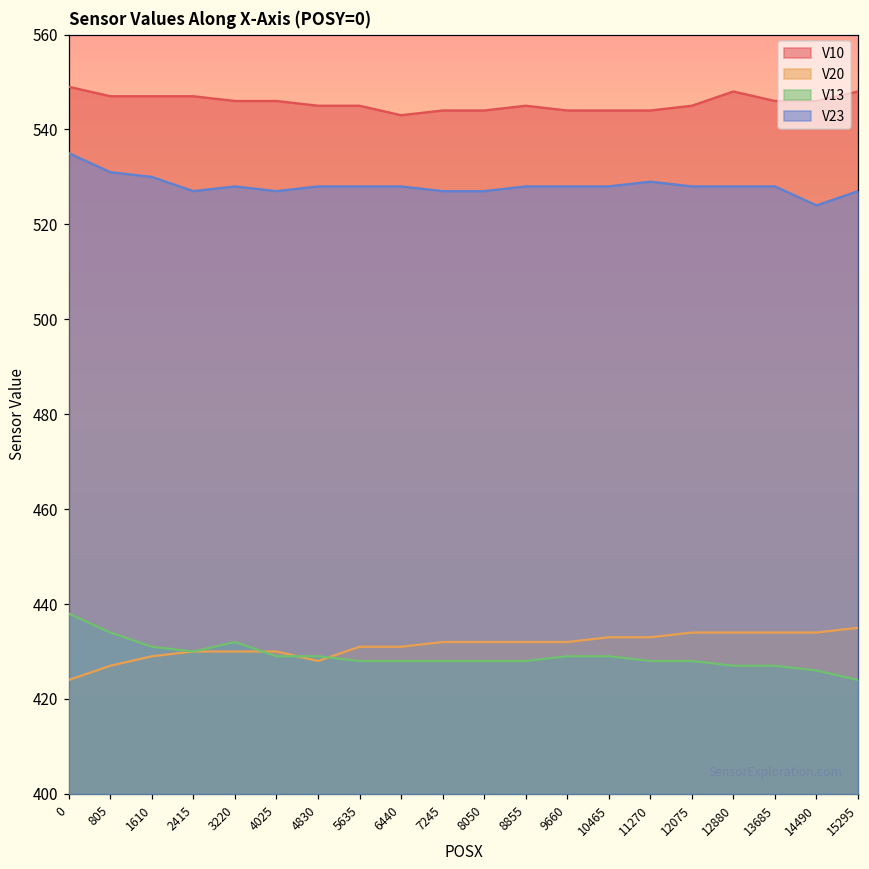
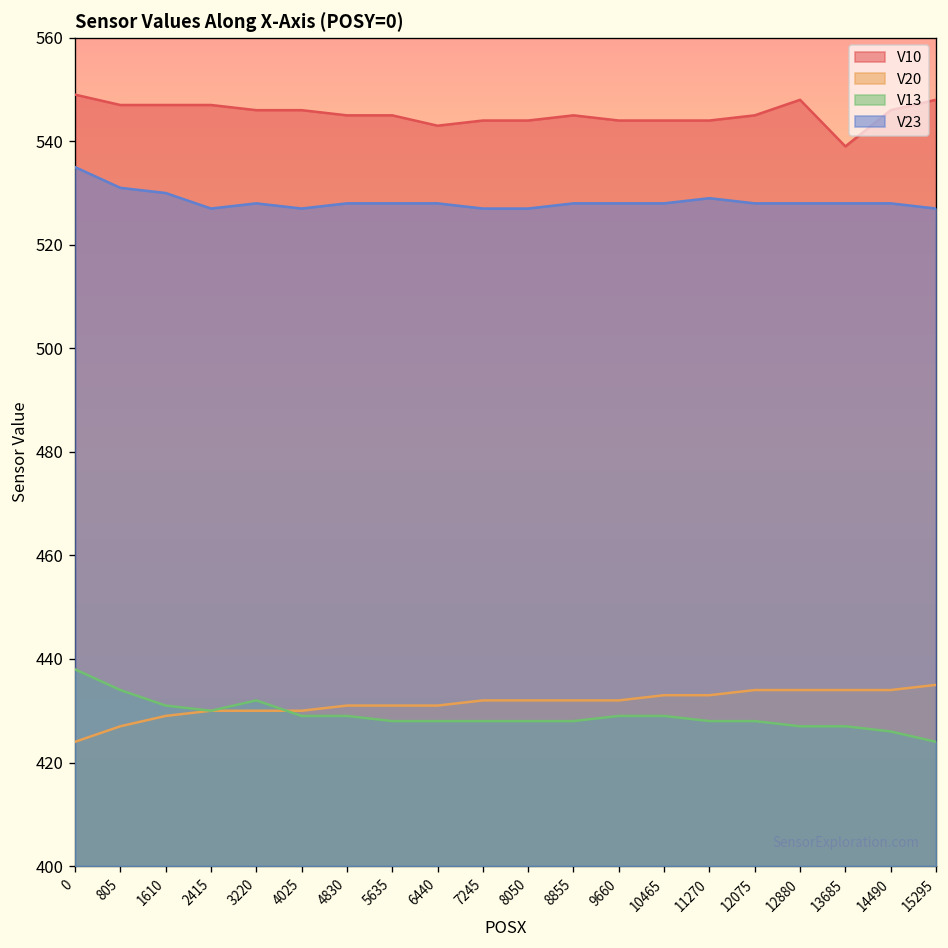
V20, 4830: 428 -> 431
V10, 13685: 546 -> 539
V23, 14490: 524 -> 528
